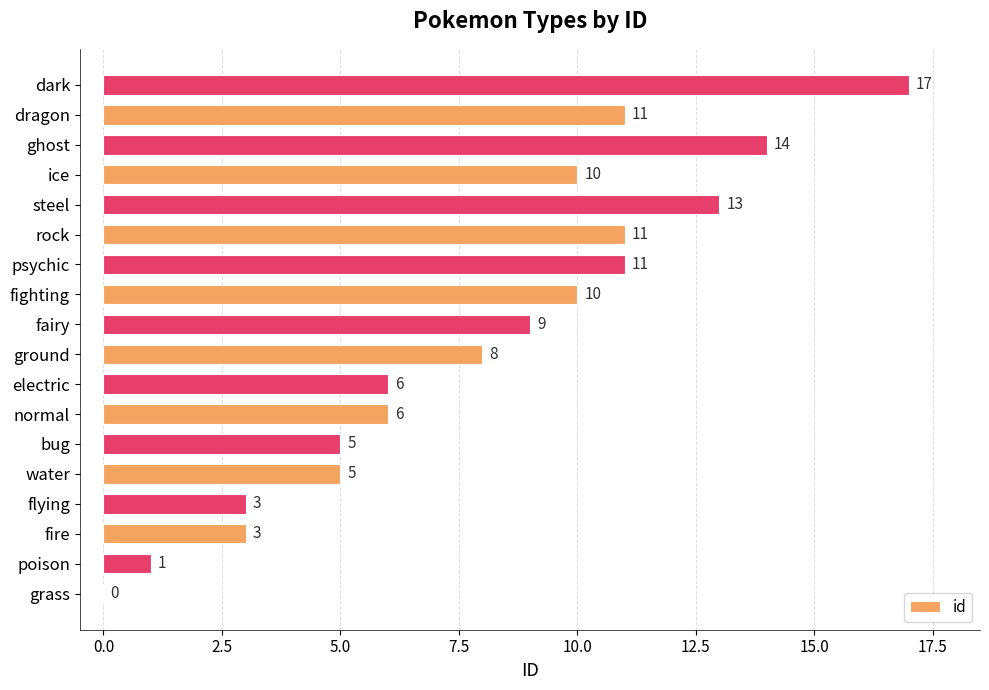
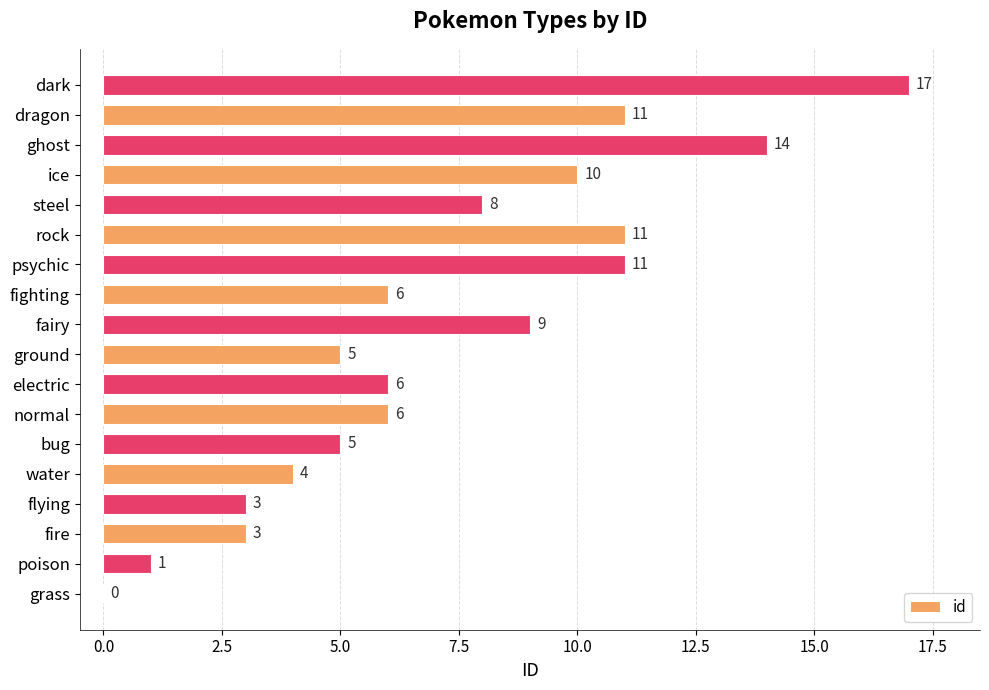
steel: 13 -> 8
fighting: 10 -> 6
ground: 8 -> 5
water: 5 -> 4
